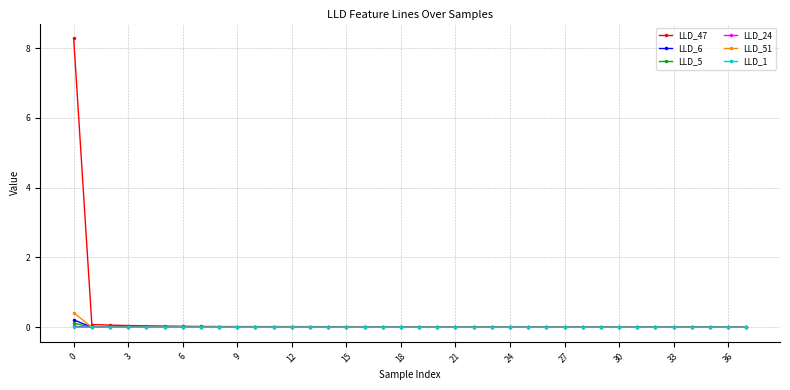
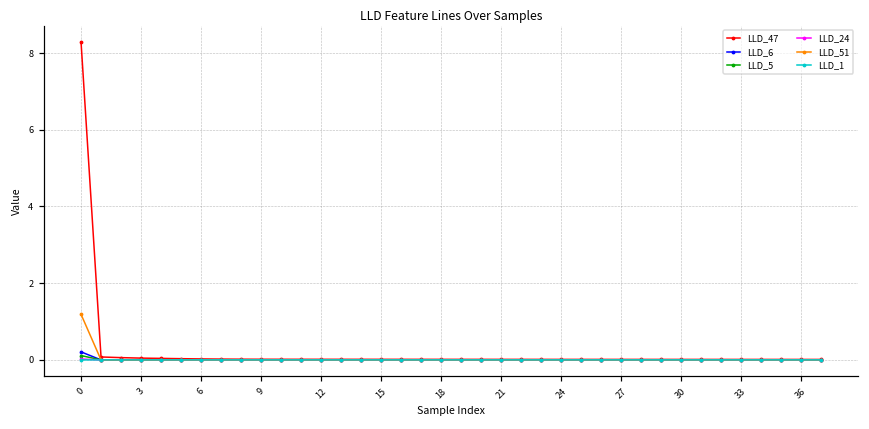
LLD_51, 0: 0.4 -> 1.2
